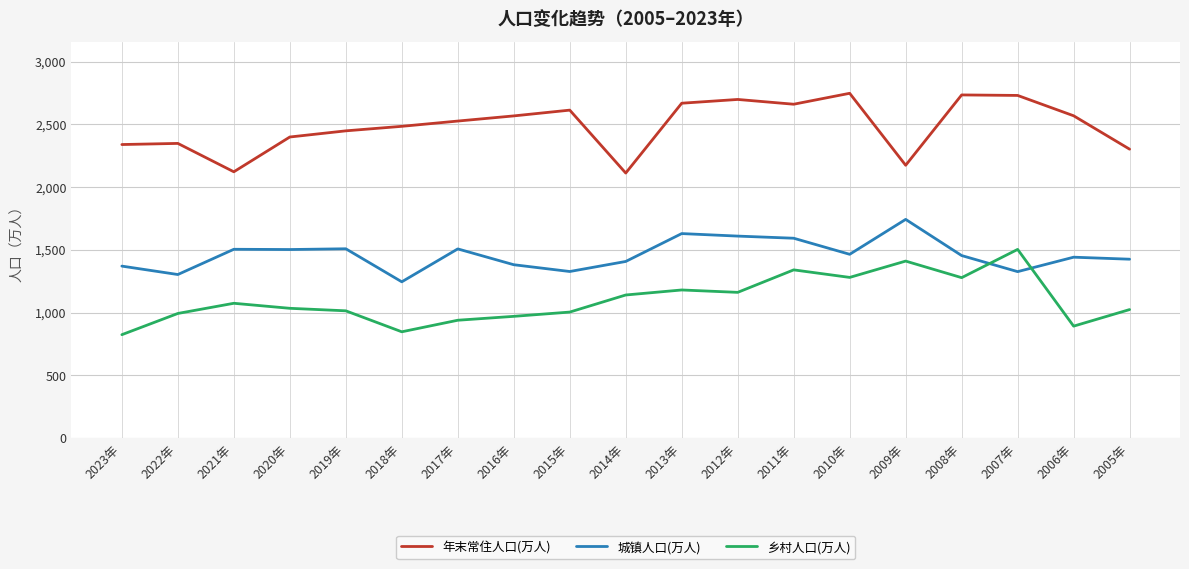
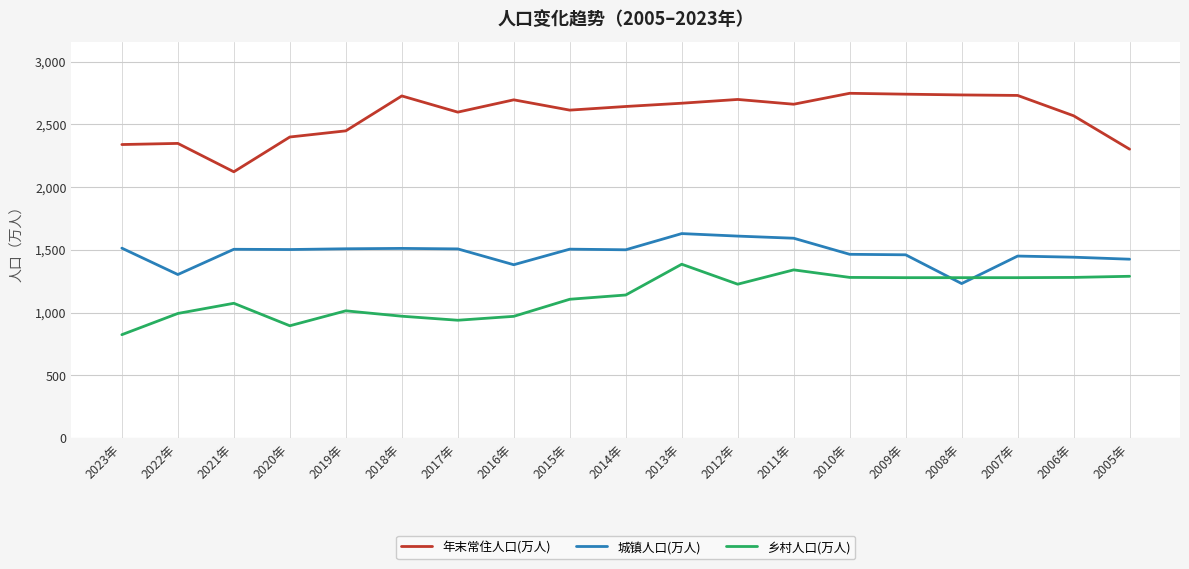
城镇人口(万人), 2023年: 1,370 -> 1,510
乡村人口(万人), 2020年: 1,040 -> 900
年末常住人口(万人), 2018年: 2,480 -> 2,730
城镇人口(万人), 2018年: 1,250 -> 1,510
乡村人口(万人), 2018年: 850 -> 970
年末常住人口(万人), 2017年: 2,530 -> 2,600
年末常住人口(万人), 2016年: 2,570 -> 2,700
城镇人口(万人), 2015年: 1,330 -> 1,510
乡村人口(万人), 2015年: 1,010 -> 1,110
年末常住人口(万人), 2014年: 2,110 -> 2,640
城镇人口(万人), 2014年: 1,410 -> 1,500
乡村人口(万人), 2013年: 1,180 -> 1,390
乡村人口(万人), 2012年: 1,160 -> 1,230
年末常住人口(万人), 2009年: 2,170 -> 2,740
城镇人口(万人), 2009年: 1,740 -> 1,460
乡村人口(万人), 2009年: 1,410 -> 1,280
城镇人口(万人), 2008年: 1,460 -> 1,230
城镇人口(万人), 2007年: 1,330 -> 1,450
乡村人口(万人), 2007年: 1,500 -> 1,280
乡村人口(万人), 2006年: 890 -> 1,280
乡村人口(万人), 2005年: 1,030 -> 1,290
